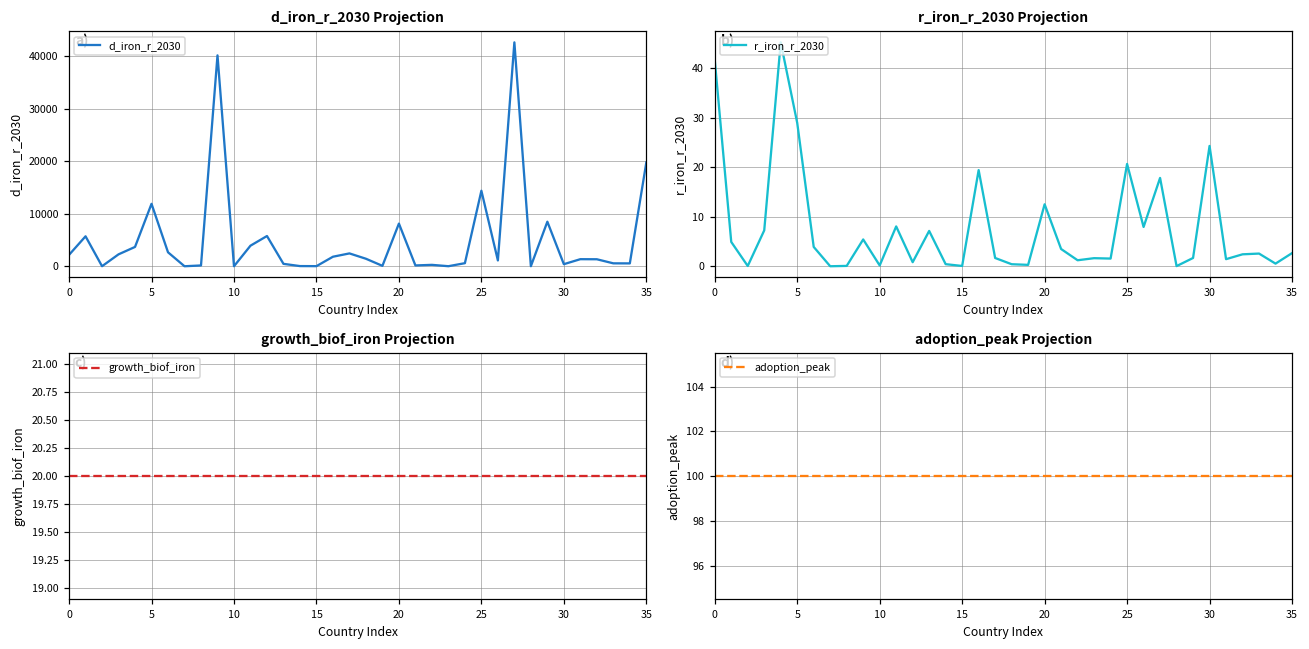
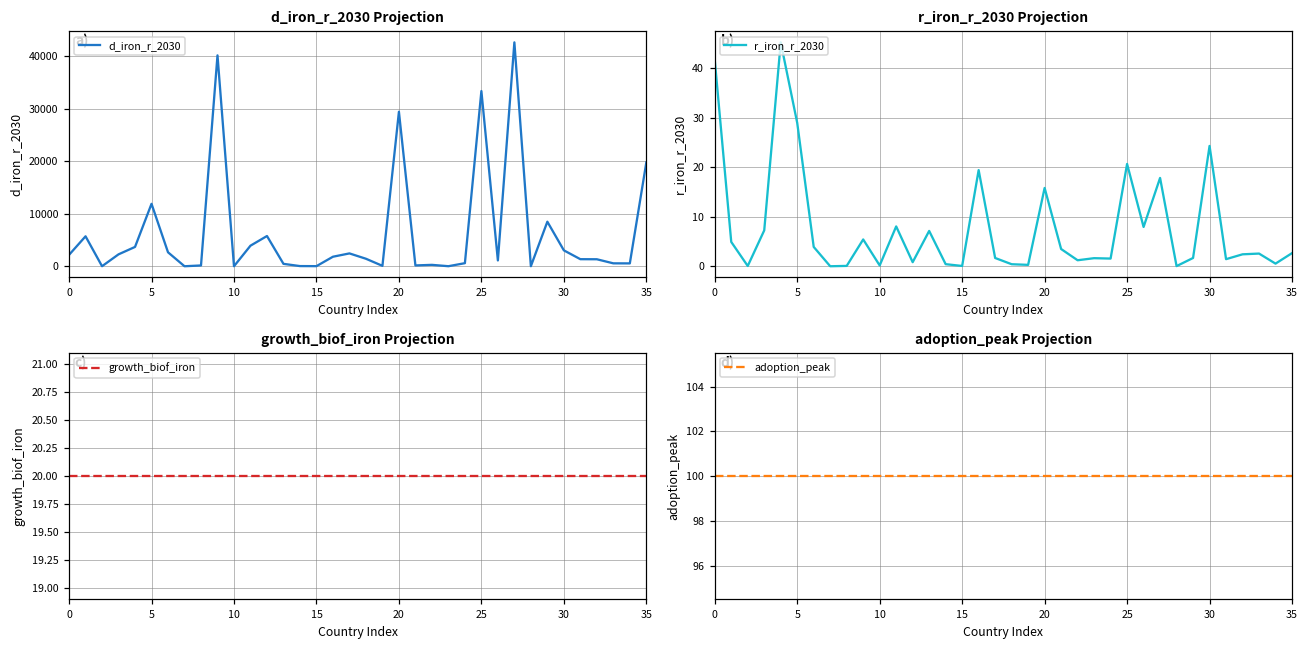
d_iron_r_2030 Projection, 20: 8000 -> 29000
d_iron_r_2030 Projection, 25: 14000 -> 33000
d_iron_r_2030 Projection, 30: 0 -> 3000
r_iron_r_2030 Projection, 20: 13 -> 16
